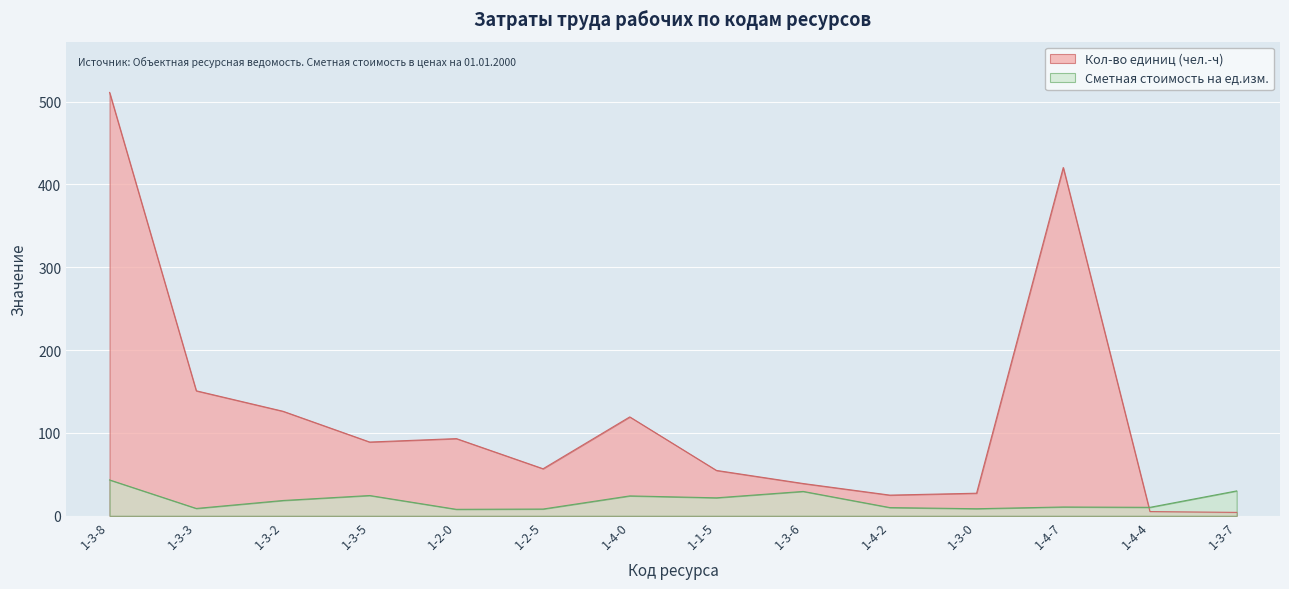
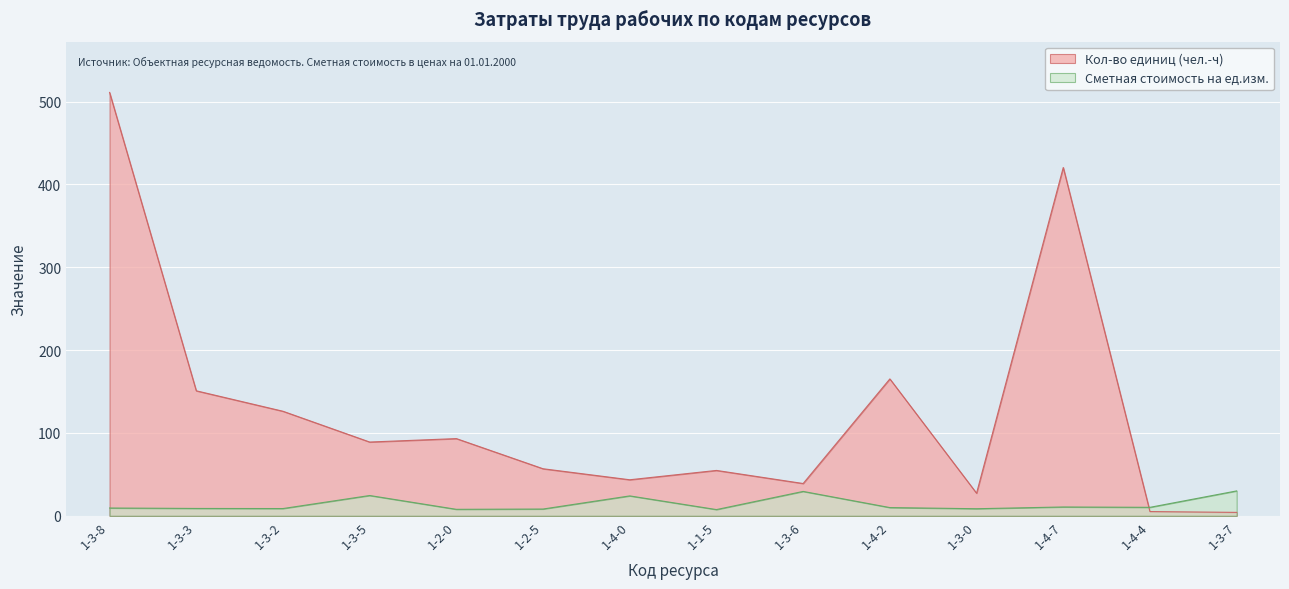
Сметная стоимость на ед.изм., 1-3-8: 40 -> 10
Сметная стоимость на ед.изм., 1-3-2: 20 -> 10
Кол-во единиц (чел.-ч), 1-4-0: 120 -> 40
Сметная стоимость на ед.изм., 1-1-5: 20 -> 10
Кол-во единиц (чел.-ч), 1-4-2: 20 -> 170
